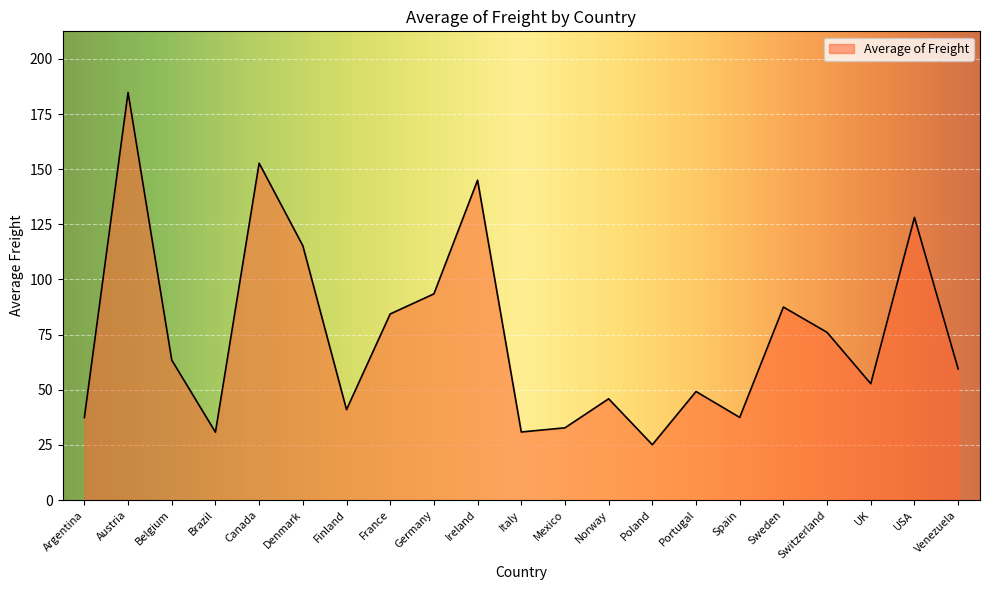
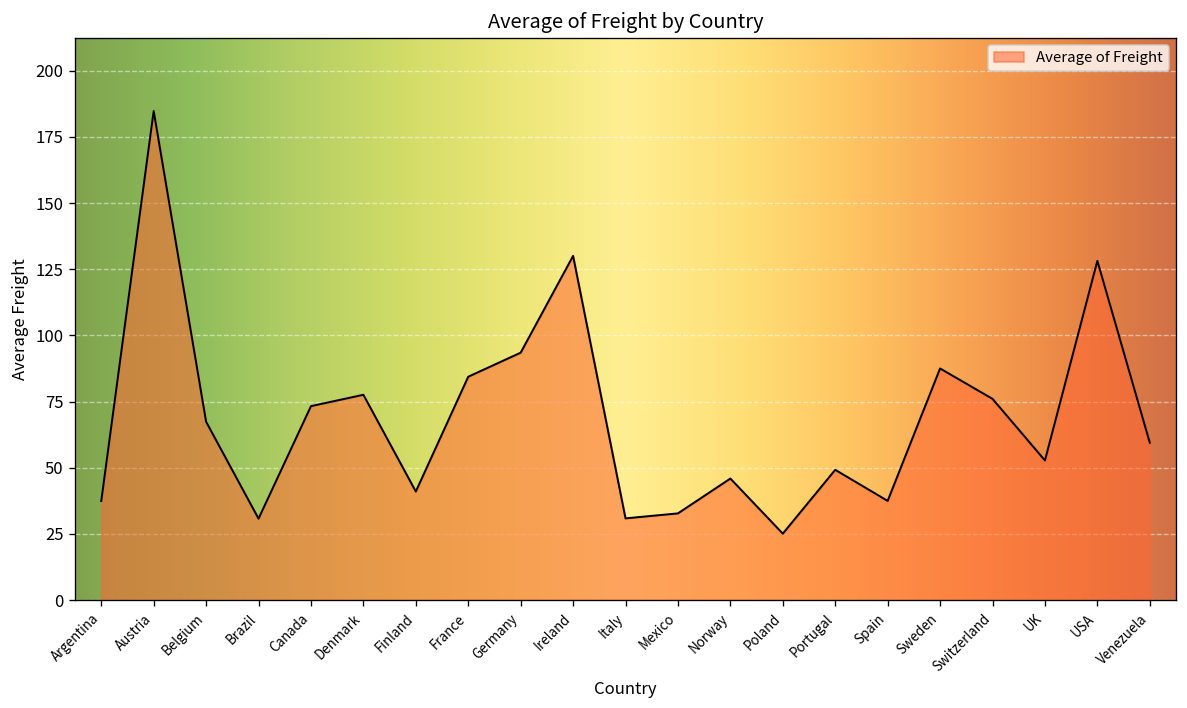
Belgium: 63 -> 67
Canada: 153 -> 73
Denmark: 115 -> 78
Ireland: 145 -> 130
